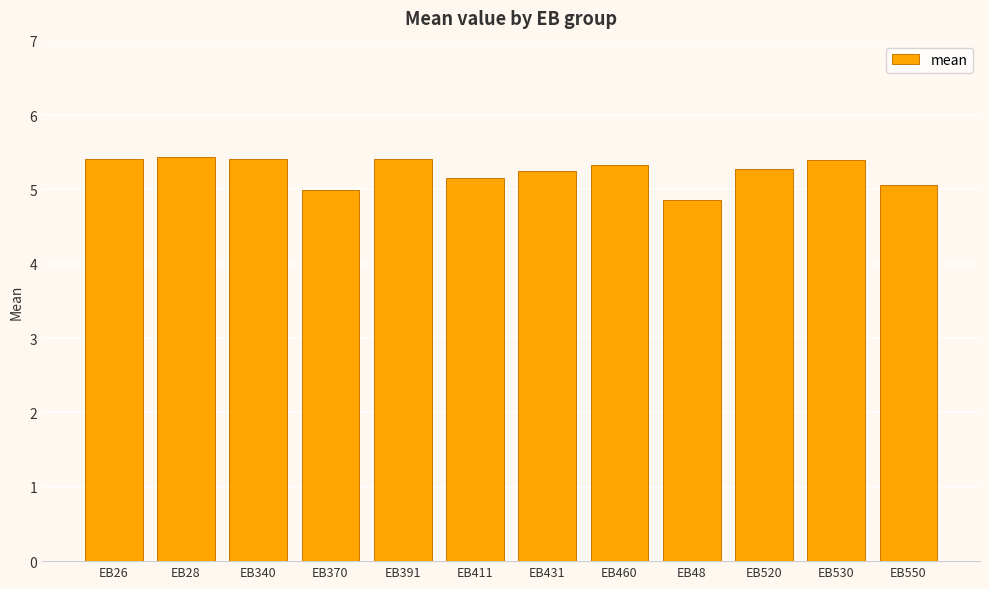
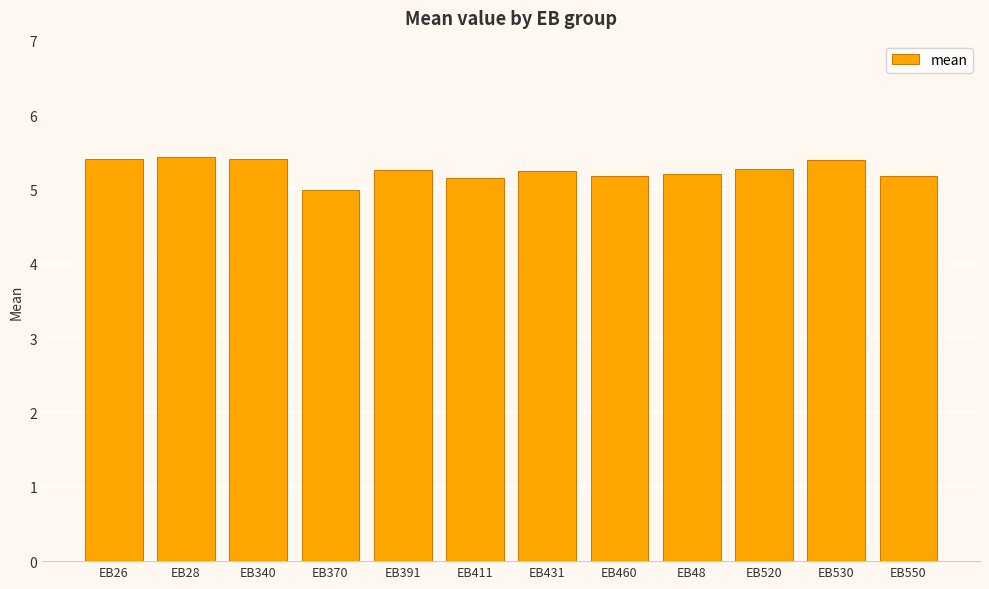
EB391: 5.4 -> 5.3
EB460: 5.3 -> 5.2
EB48: 4.9 -> 5.2
EB550: 5.1 -> 5.2
